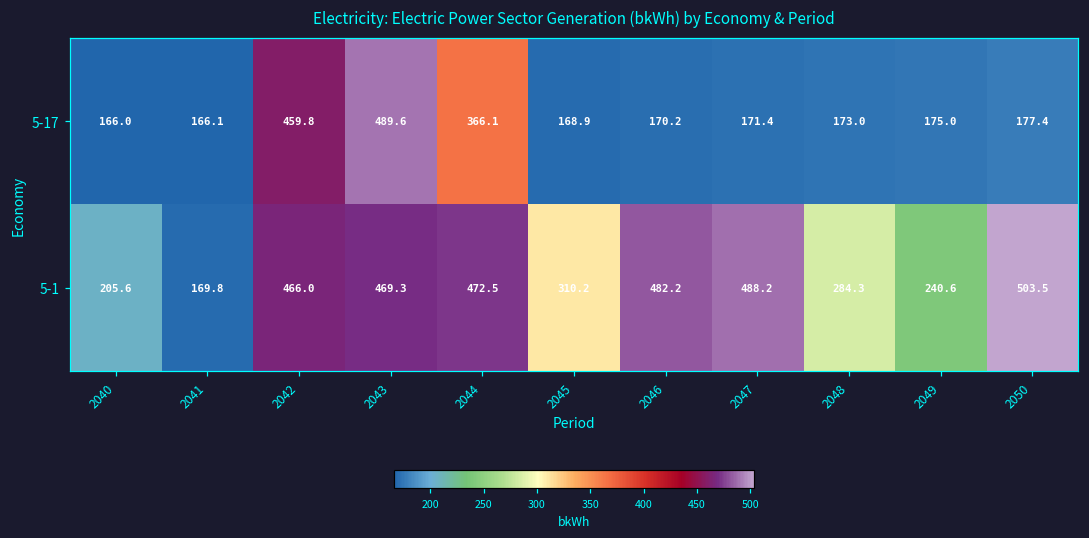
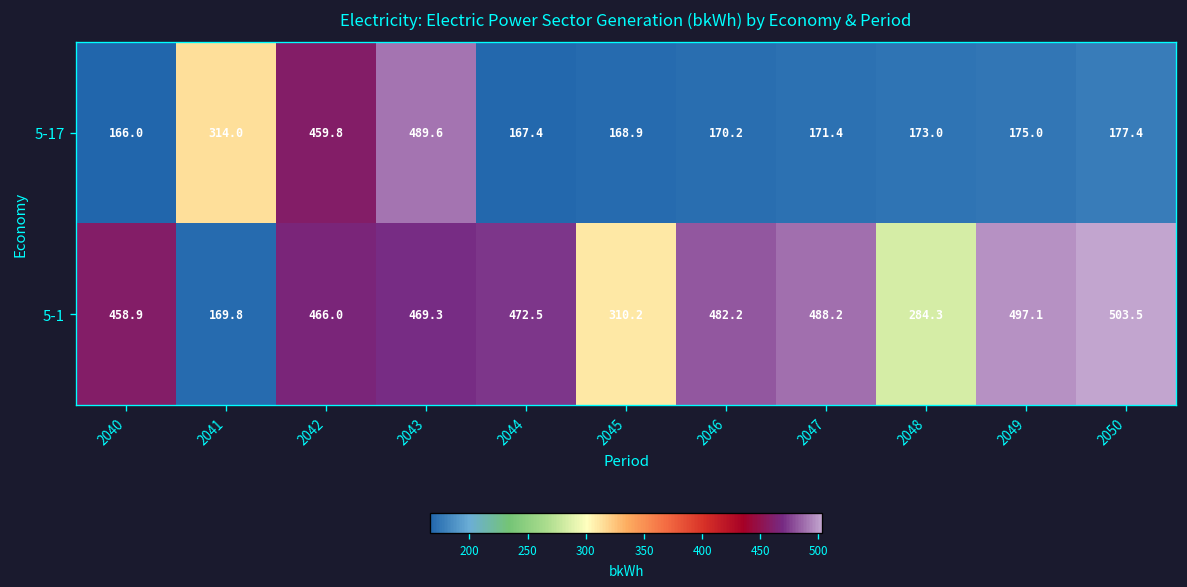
5-17, 2041: 166.1 -> 314.0
5-17, 2044: 366.1 -> 167.4
5-1, 2040: 205.6 -> 458.9
5-1, 2049: 240.6 -> 497.1
